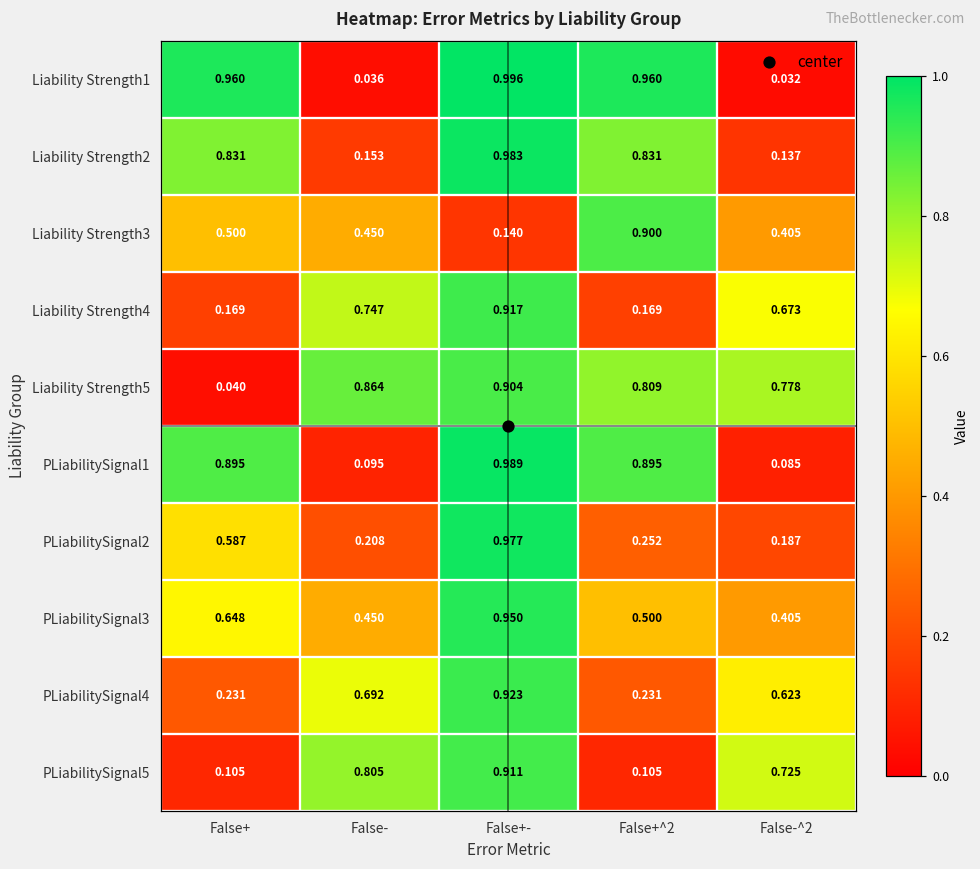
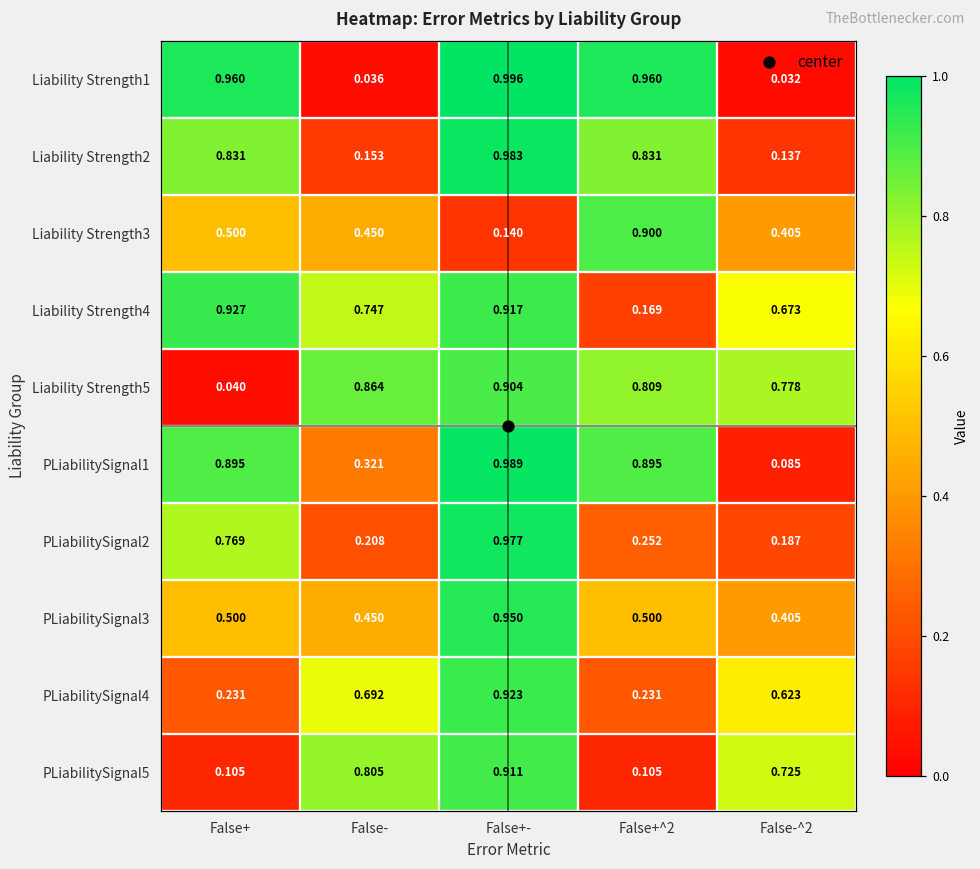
Liability Strength4, False+: 0.169 -> 0.927
PLiabilitySignal1, False-: 0.095 -> 0.321
PLiabilitySignal2, False+: 0.587 -> 0.769
PLiabilitySignal3, False+: 0.648 -> 0.500
